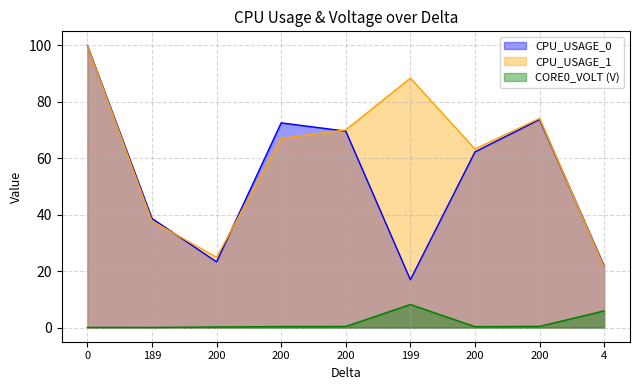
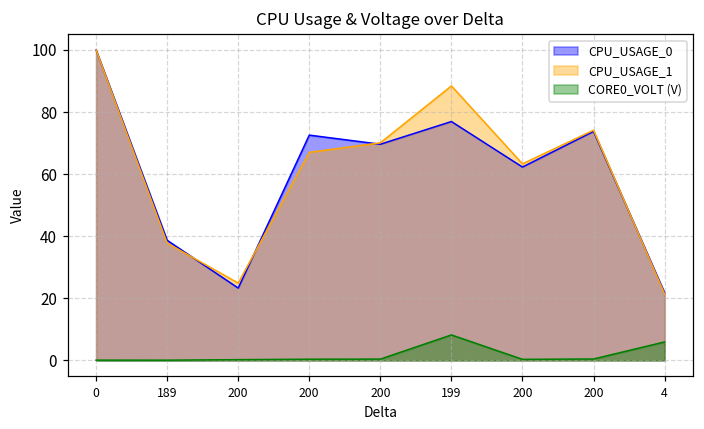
CPU_USAGE_0, 199: 17 -> 77
